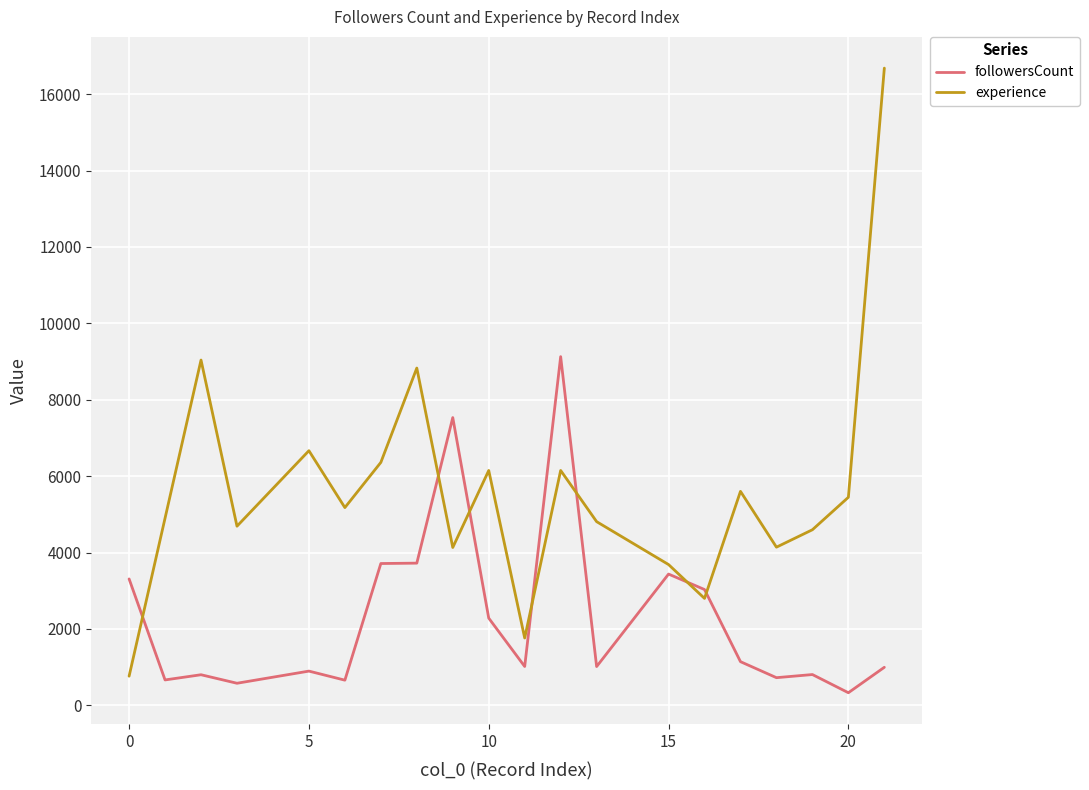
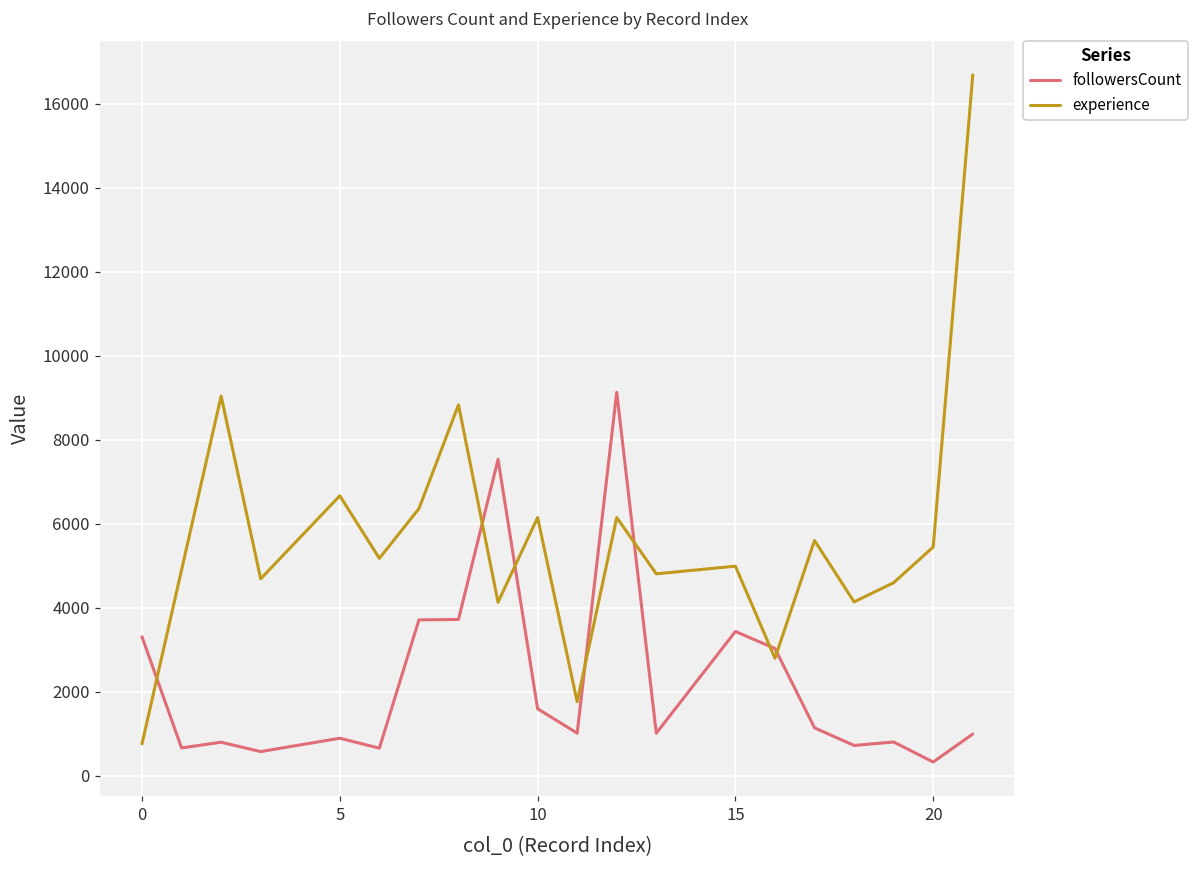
followersCount, 10: 2300 -> 1600
experience, 15: 3700 -> 5000
